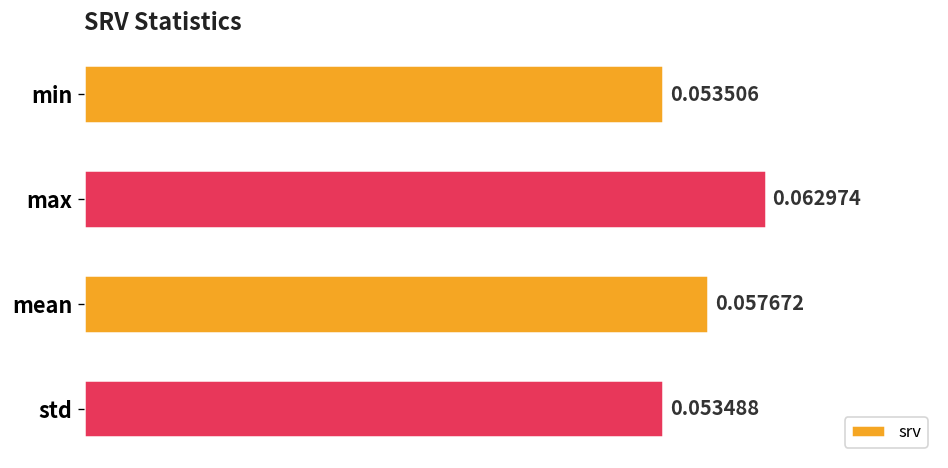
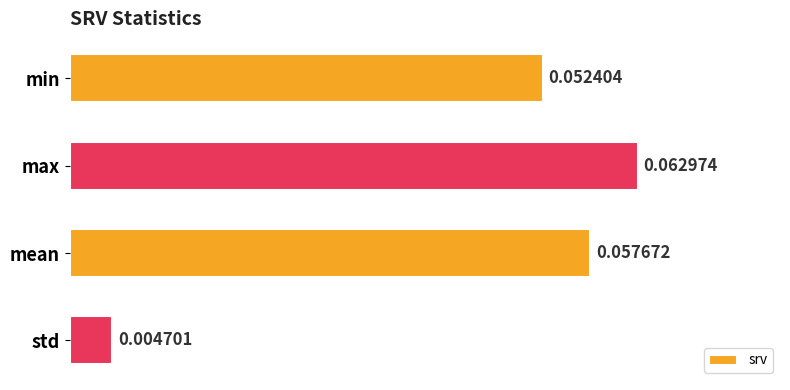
min: 0.053506 -> 0.052404
std: 0.053488 -> 0.004701
